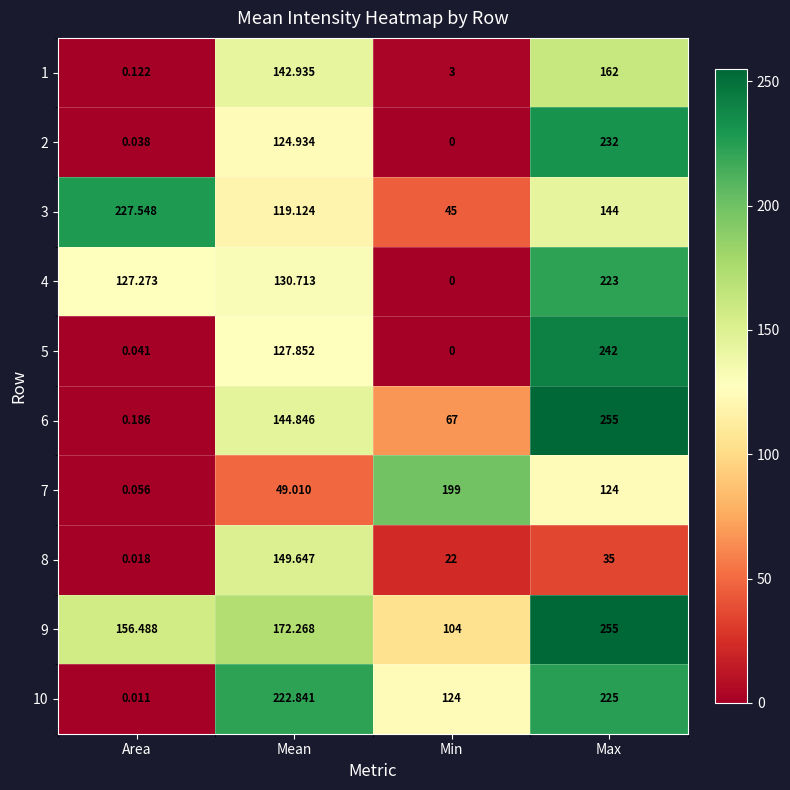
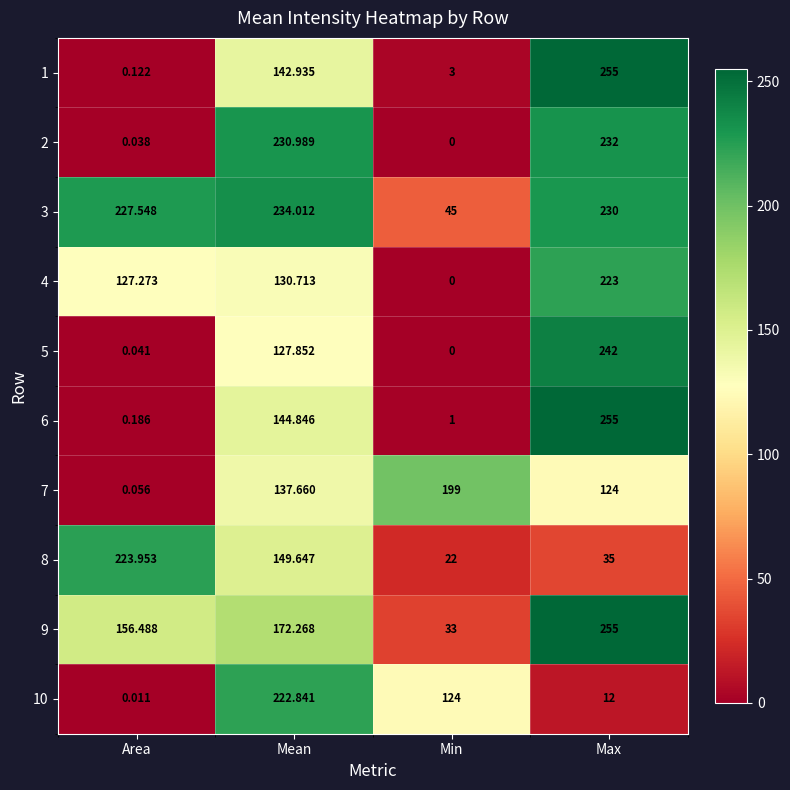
1, Max: 162 -> 255
2, Mean: 124.934 -> 230.989
3, Mean: 119.124 -> 234.012
3, Max: 144 -> 230
6, Min: 67 -> 1
7, Mean: 49.010 -> 137.660
8, Area: 0.018 -> 223.953
9, Min: 104 -> 33
10, Max: 225 -> 12
